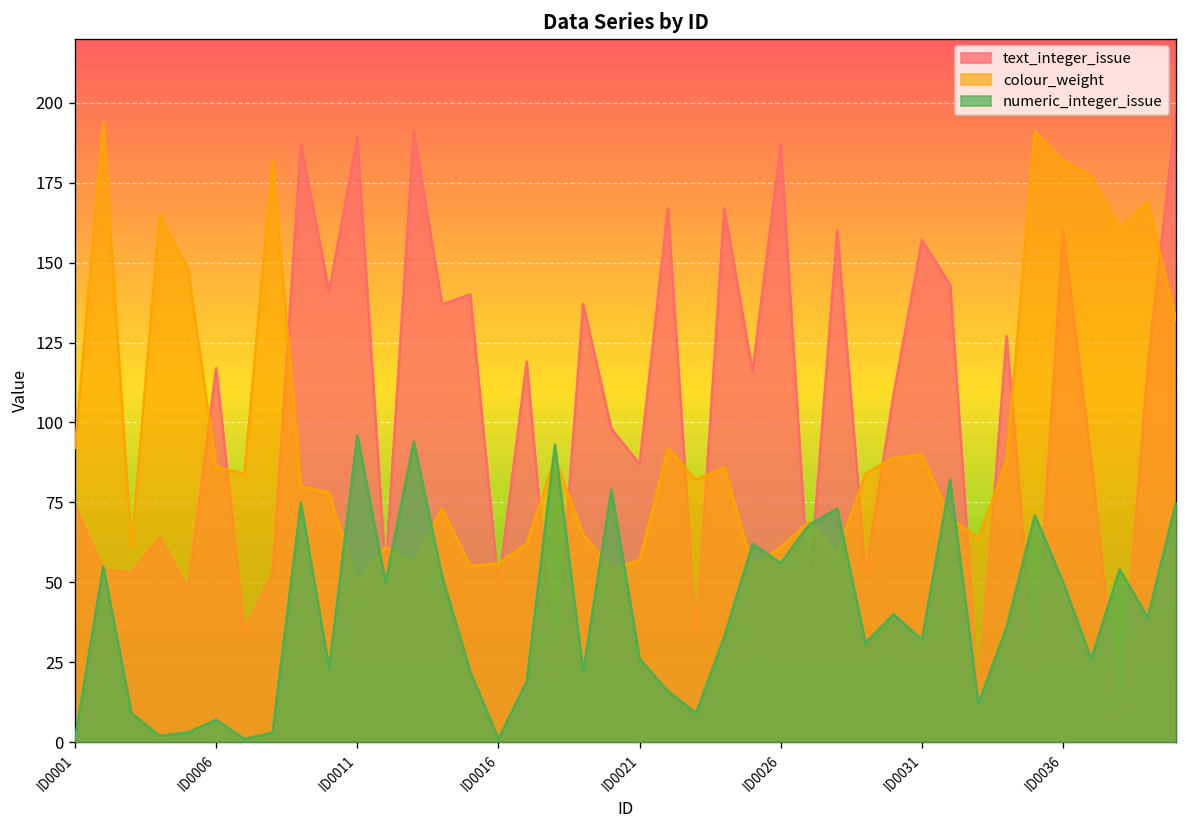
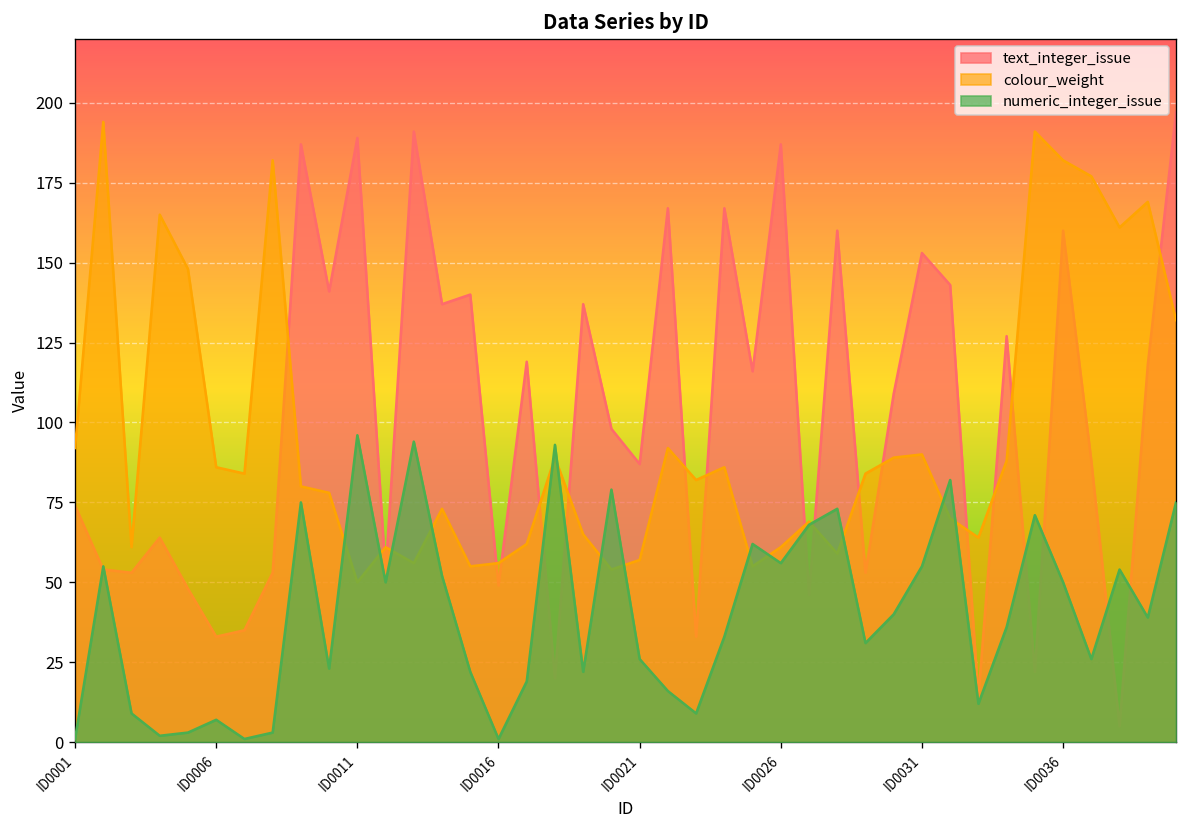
text_integer_issue, ID0006: 117 -> 33
text_integer_issue, ID0031: 157 -> 153
numeric_integer_issue, ID0031: 32 -> 55
